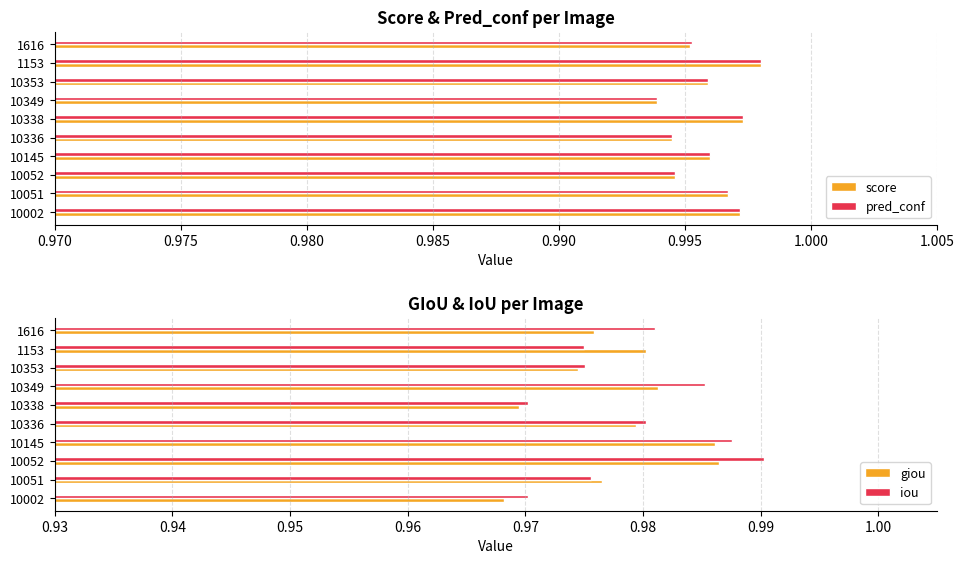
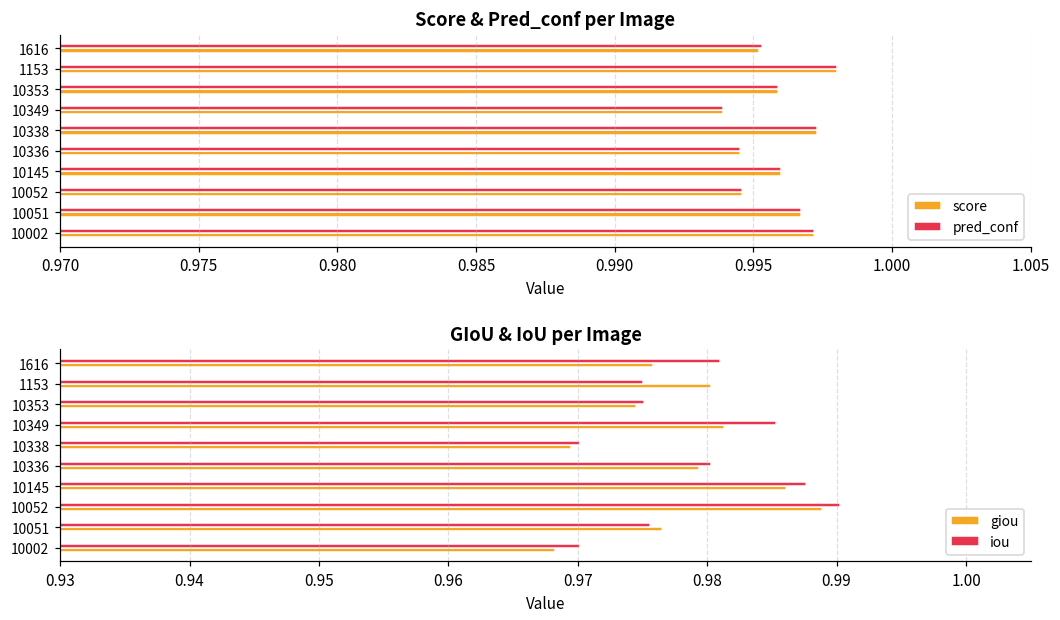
GIoU & IoU per Image, giou, 10052: 0.9865 -> 0.9889
